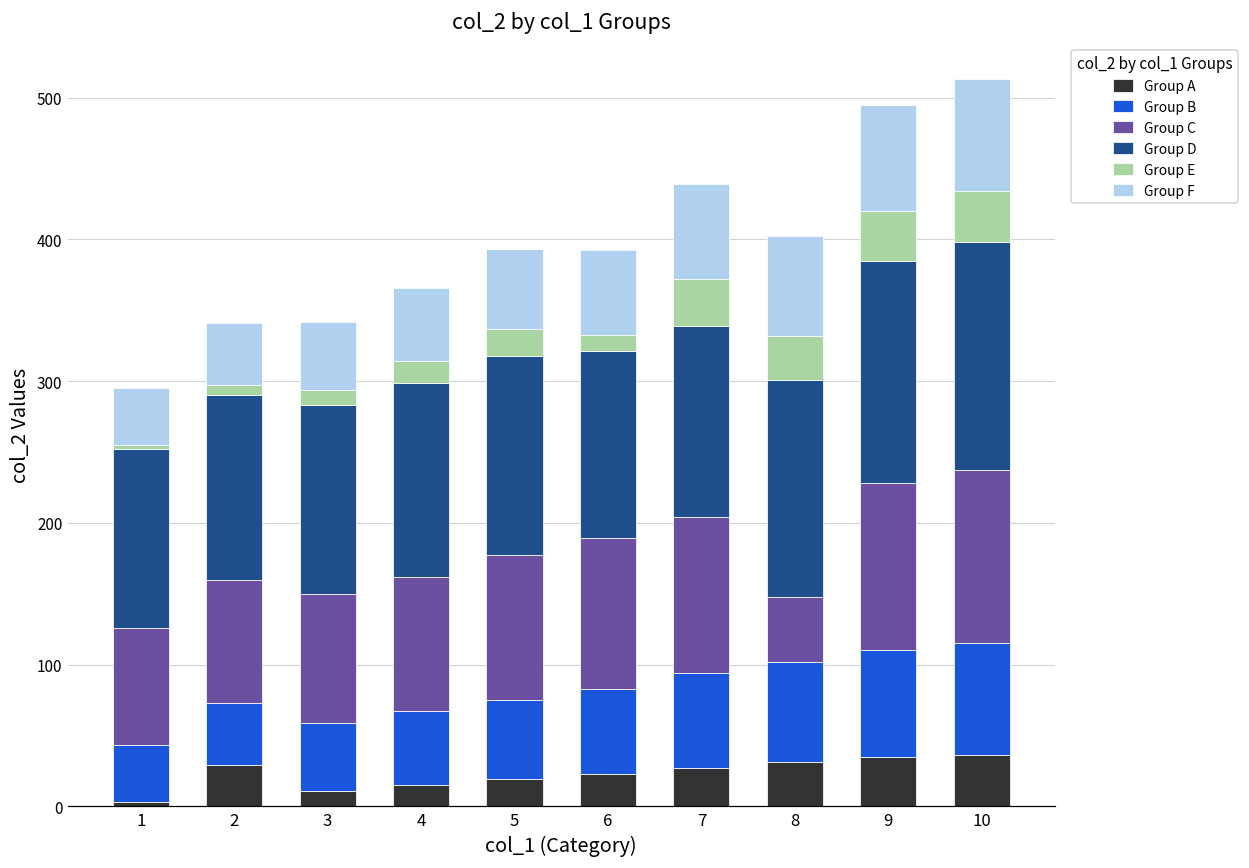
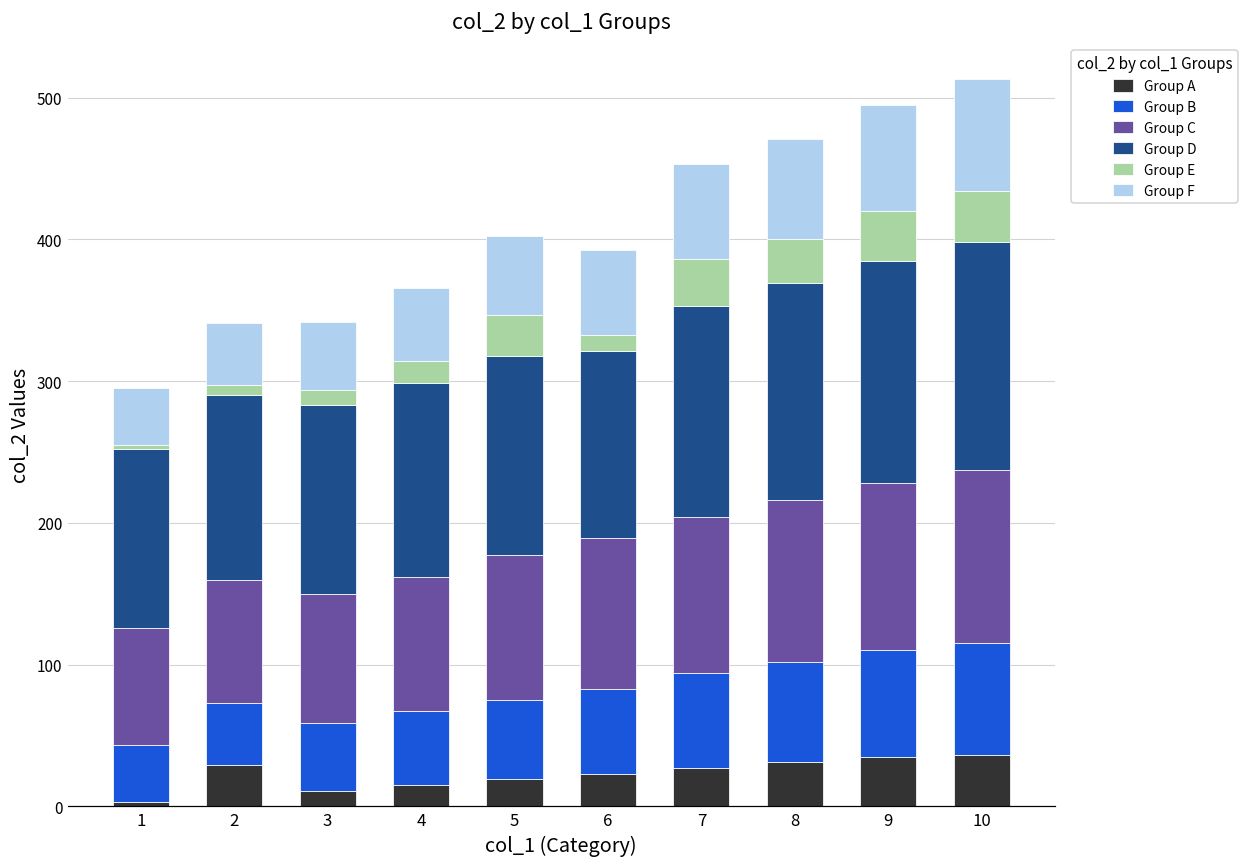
Group E, 5: 19 -> 29
Group D, 7: 135 -> 149
Group C, 8: 46 -> 114
